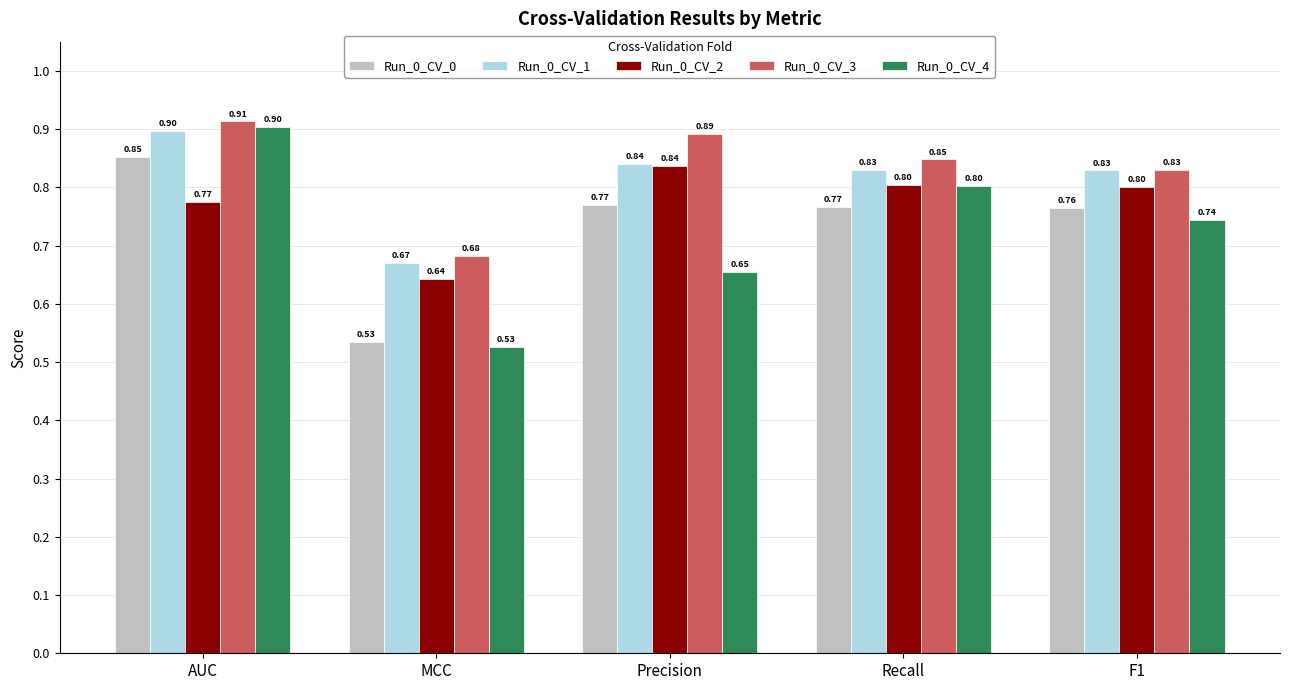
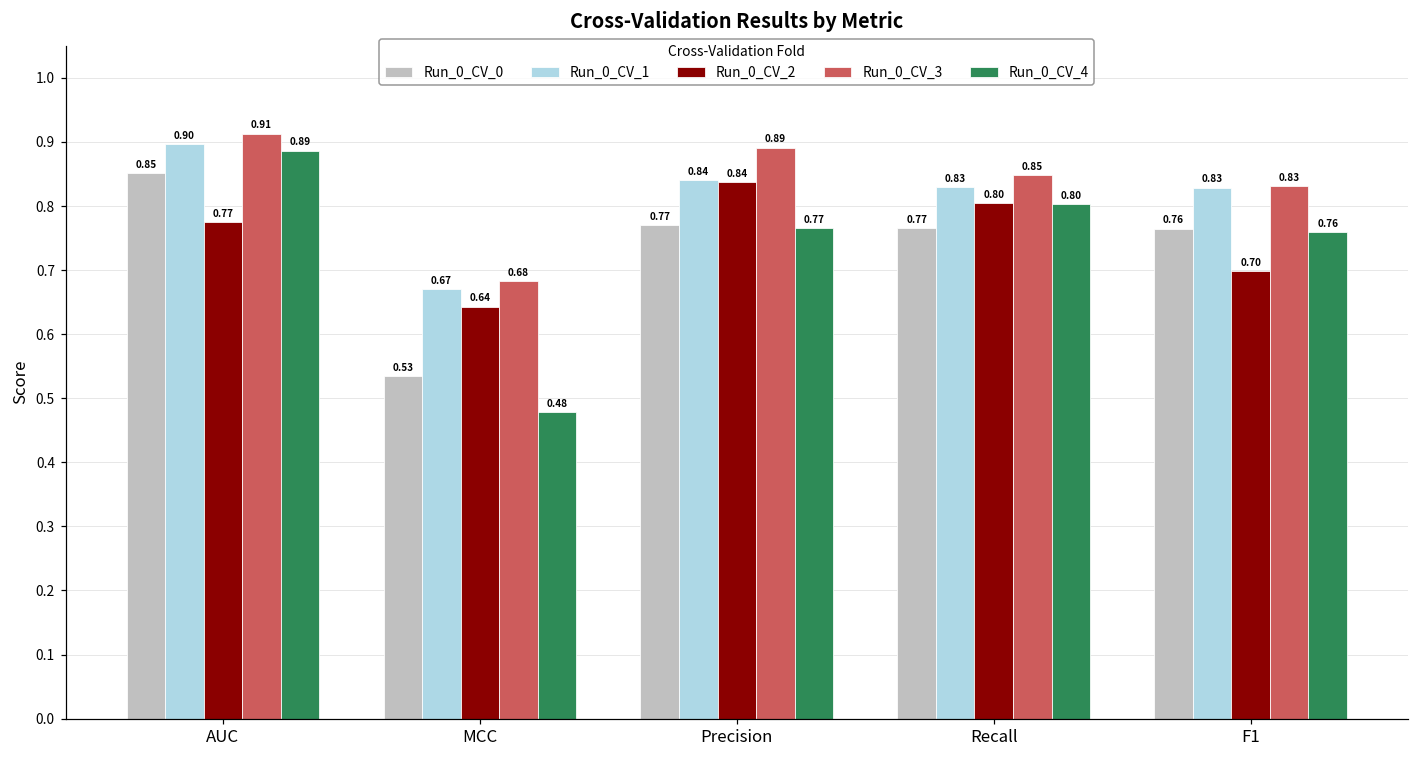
Run_0_CV_4, AUC: 0.90 -> 0.89
Run_0_CV_4, MCC: 0.53 -> 0.48
Run_0_CV_4, Precision: 0.65 -> 0.77
Run_0_CV_2, F1: 0.80 -> 0.70
Run_0_CV_4, F1: 0.74 -> 0.76
